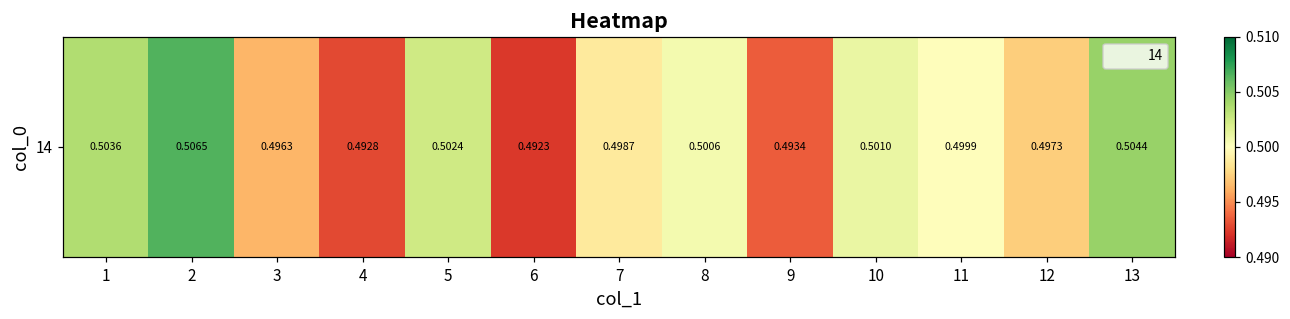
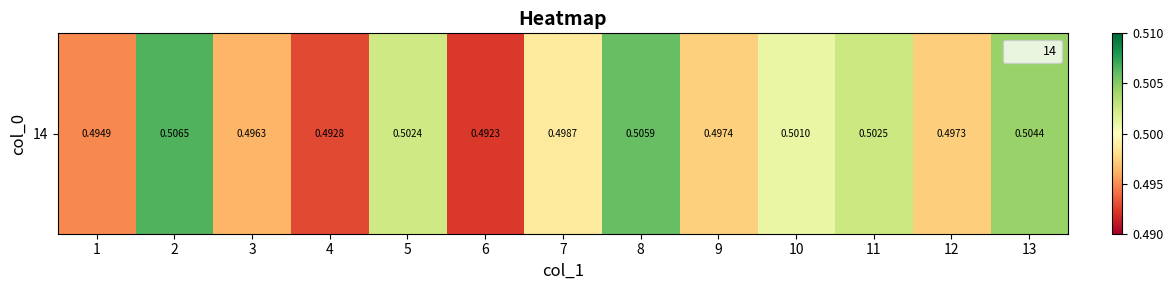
14, 1: 0.5036 -> 0.4949
14, 8: 0.5006 -> 0.5059
14, 9: 0.4934 -> 0.4974
14, 11: 0.4999 -> 0.5025
